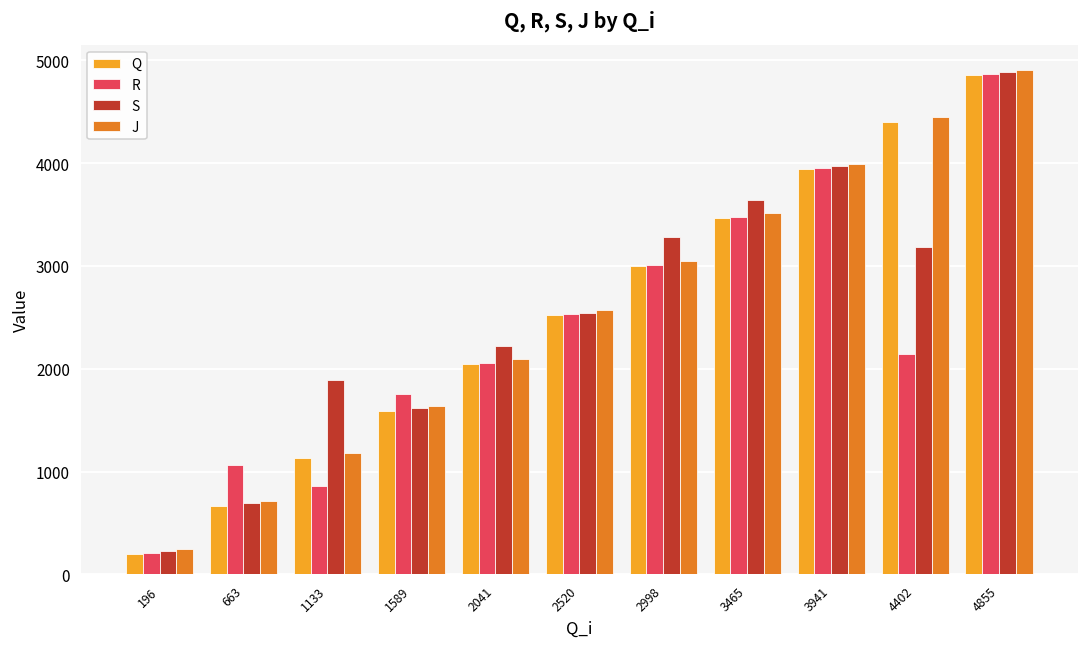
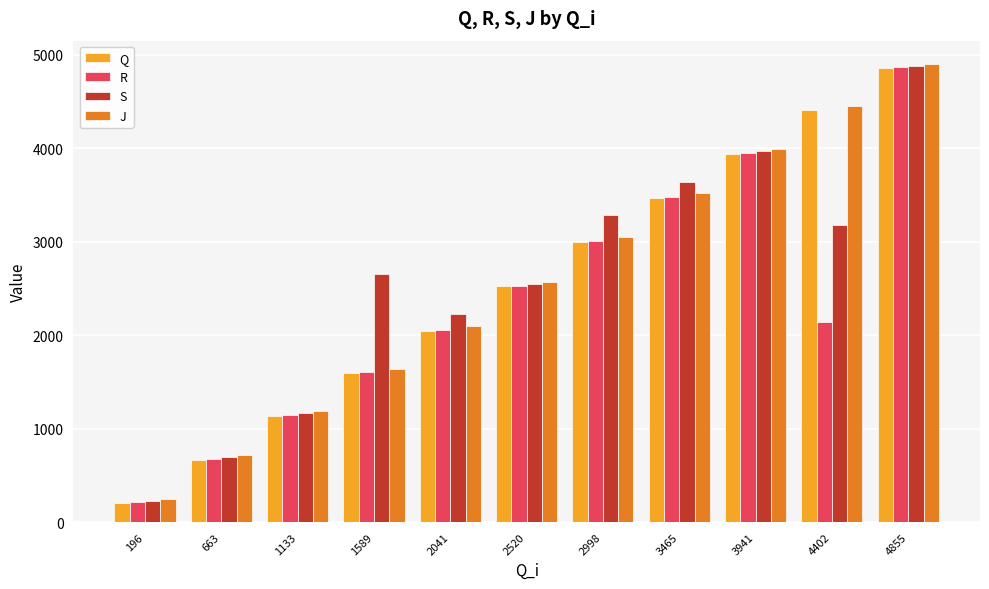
R, 663: 1100 -> 700
R, 1133: 900 -> 1100
S, 1133: 1900 -> 1200
R, 1589: 1800 -> 1600
S, 1589: 1600 -> 2700
